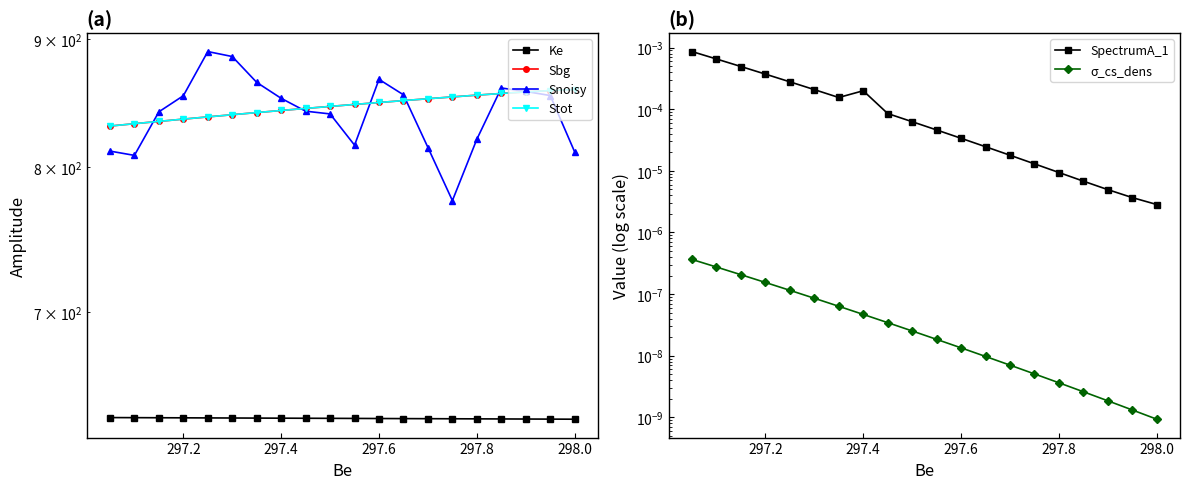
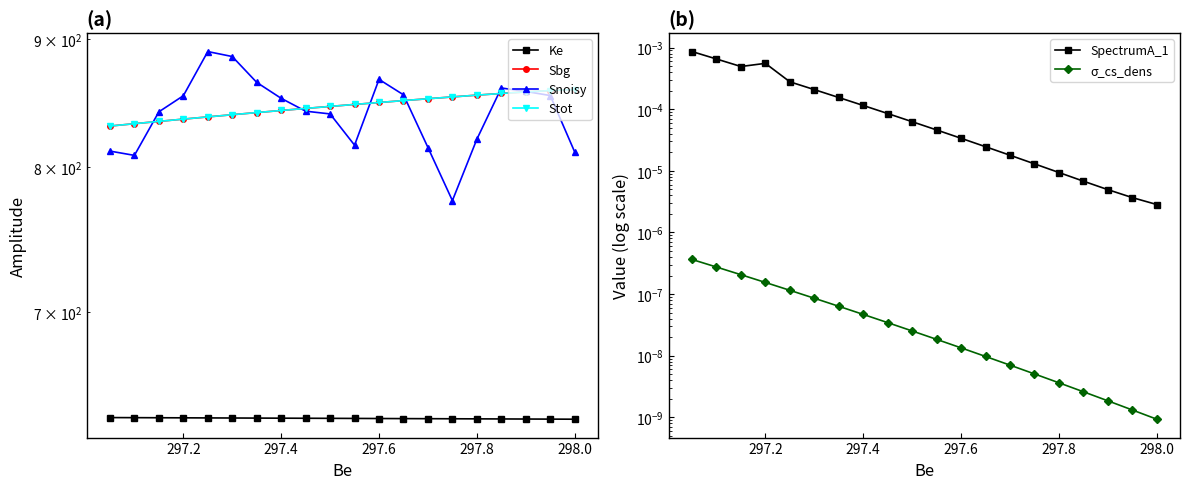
(b), SpectrumA_1, 297.2: 0.0004 -> 0.0006
(b), SpectrumA_1, 297.4: 0.00020 -> 0.00012
